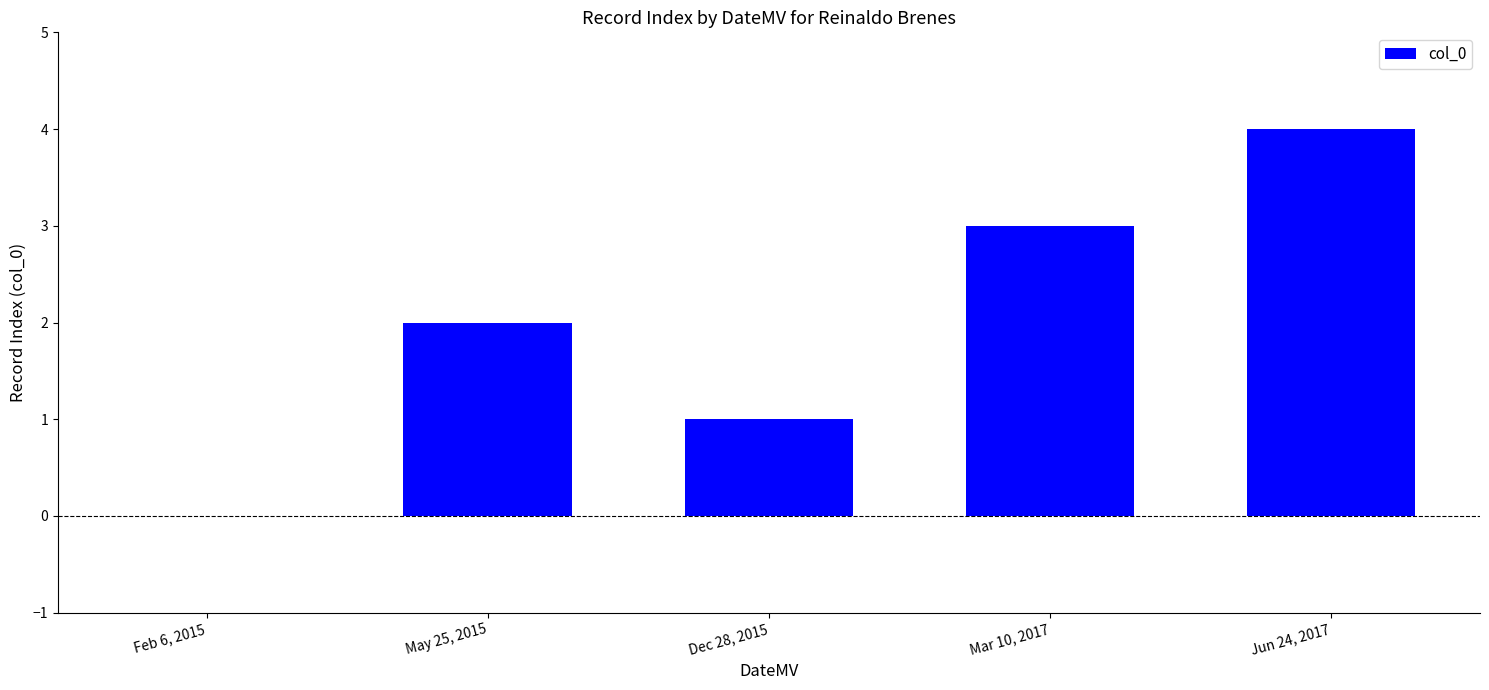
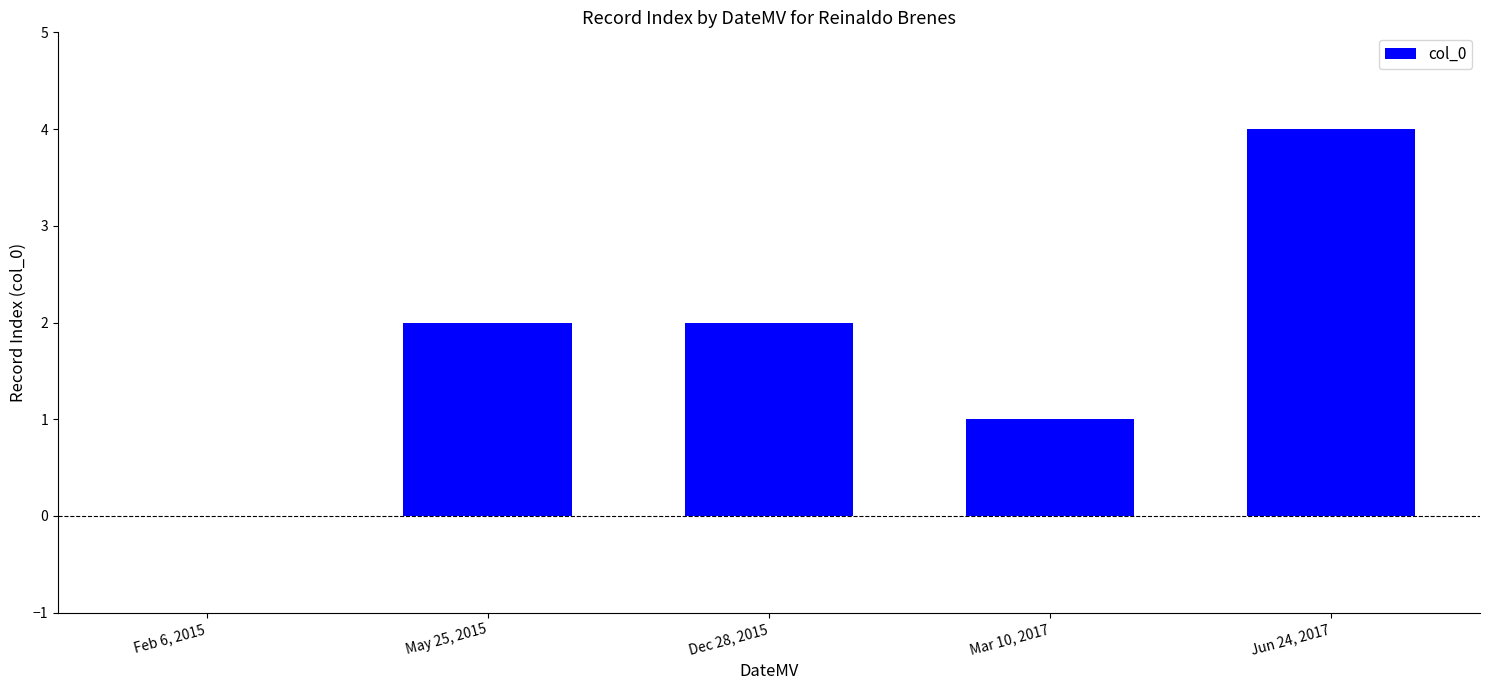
Dec 28, 2015: 1 -> 2
Mar 10, 2017: 3 -> 1
